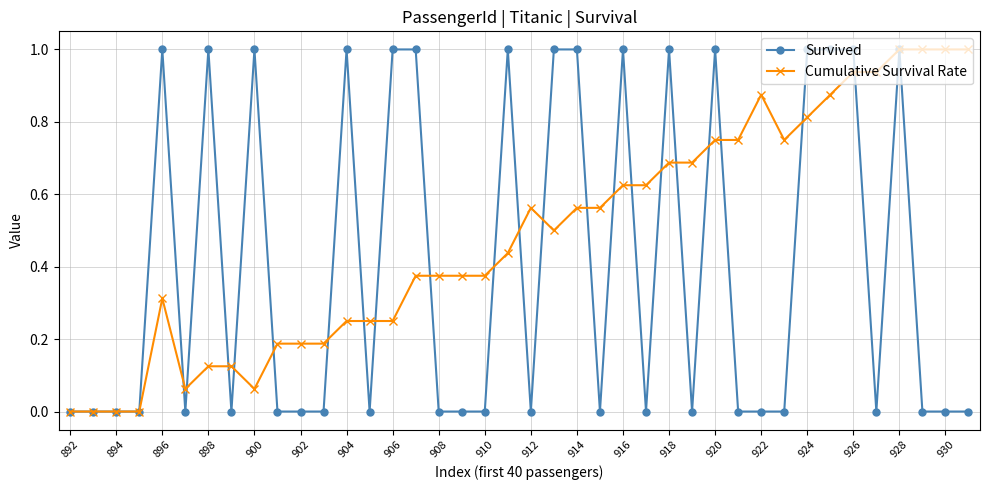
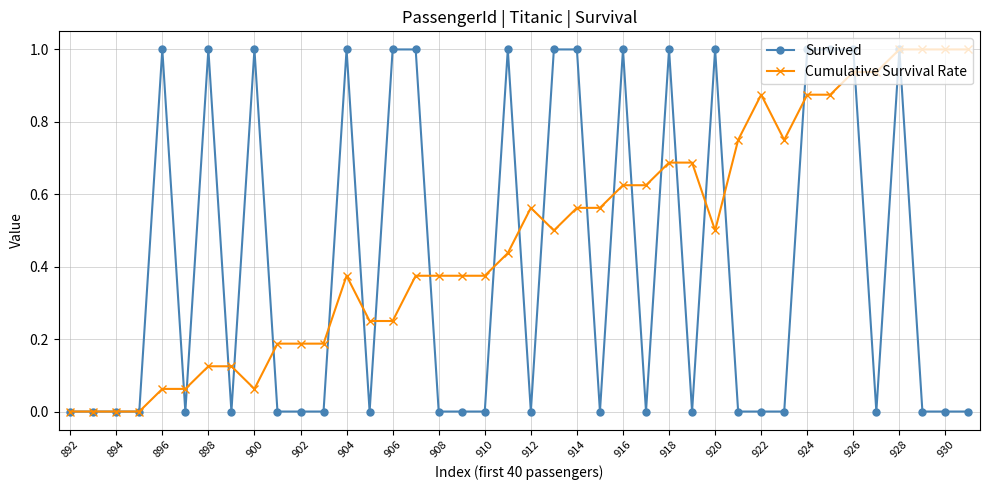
Cumulative Survival Rate, 896: 0.31 -> 0.06
Cumulative Survival Rate, 904: 0.25 -> 0.38
Cumulative Survival Rate, 920: 0.75 -> 0.50
Cumulative Survival Rate, 924: 0.81 -> 0.88
